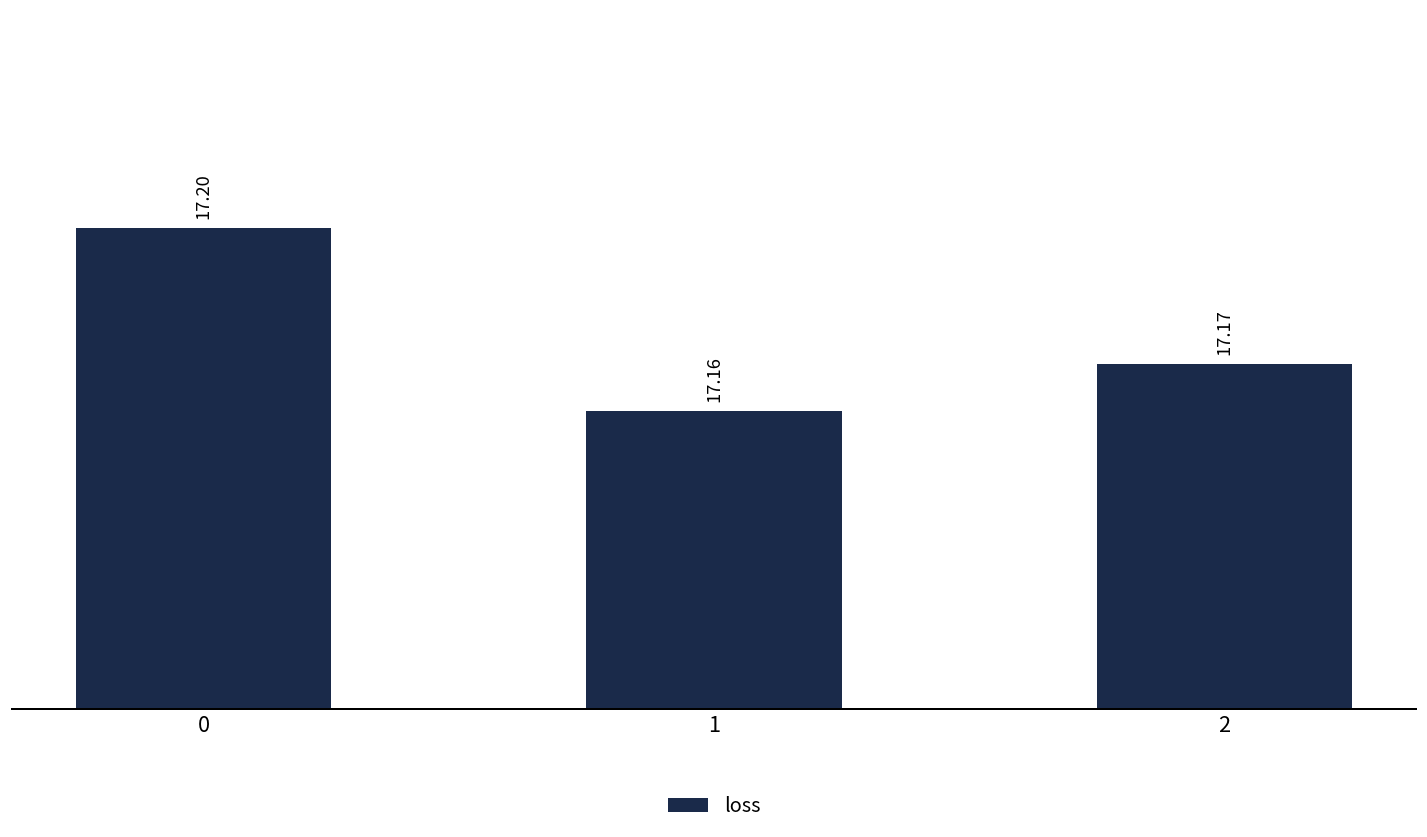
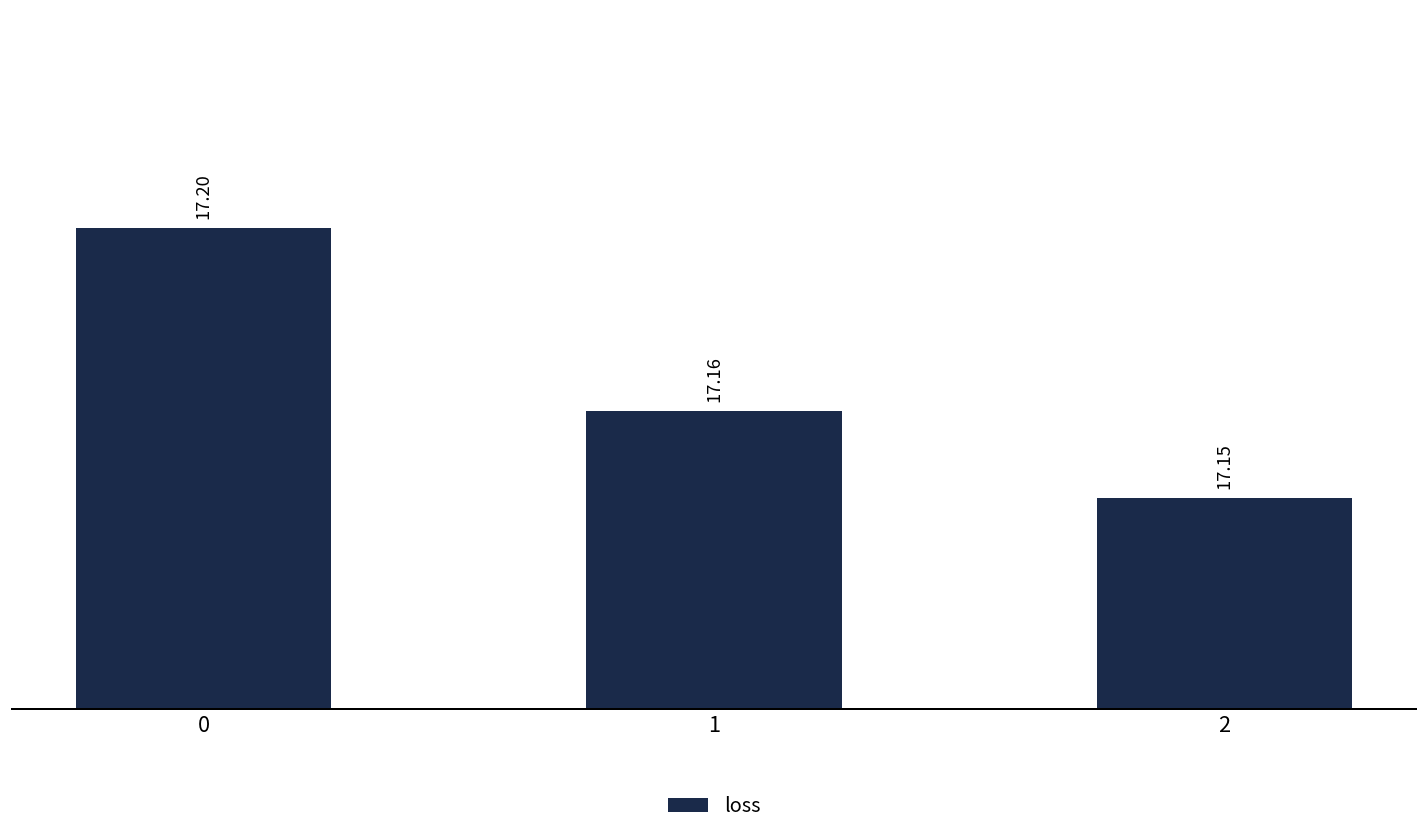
2: 17.17 -> 17.15
